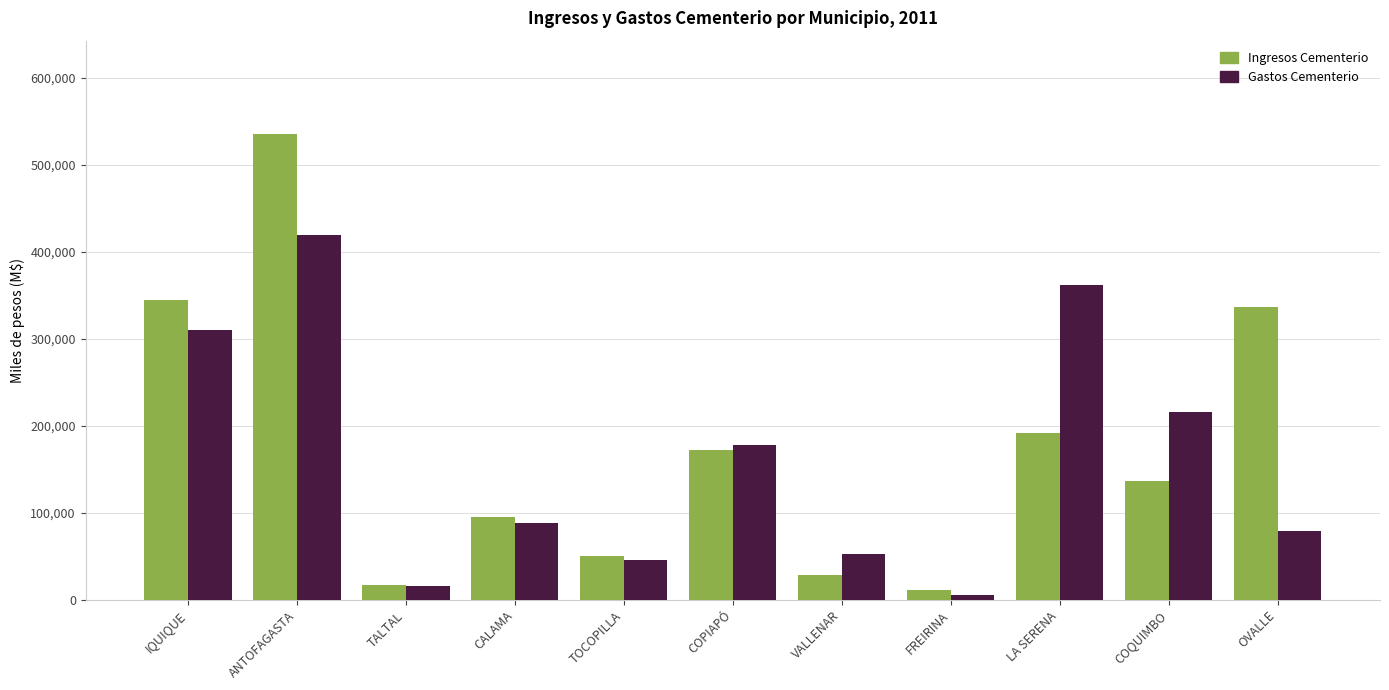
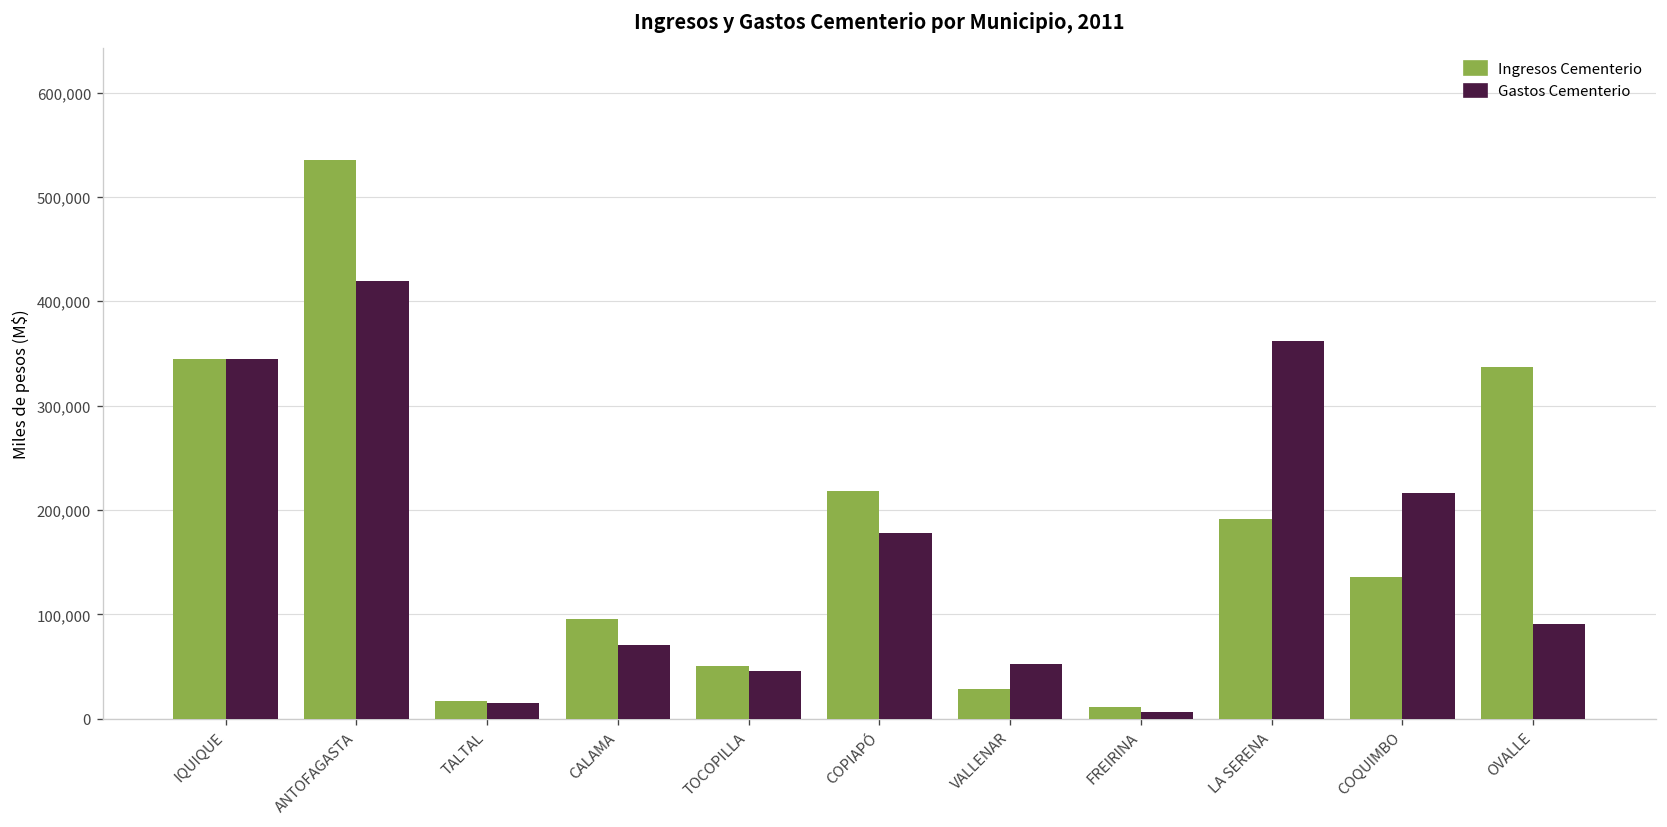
Gastos Cementerio, IQUIQUE: 310,000 -> 340,000
Gastos Cementerio, CALAMA: 90,000 -> 70,000
Ingresos Cementerio, COPIAPÓ: 170,000 -> 220,000
Gastos Cementerio, OVALLE: 80,000 -> 90,000
